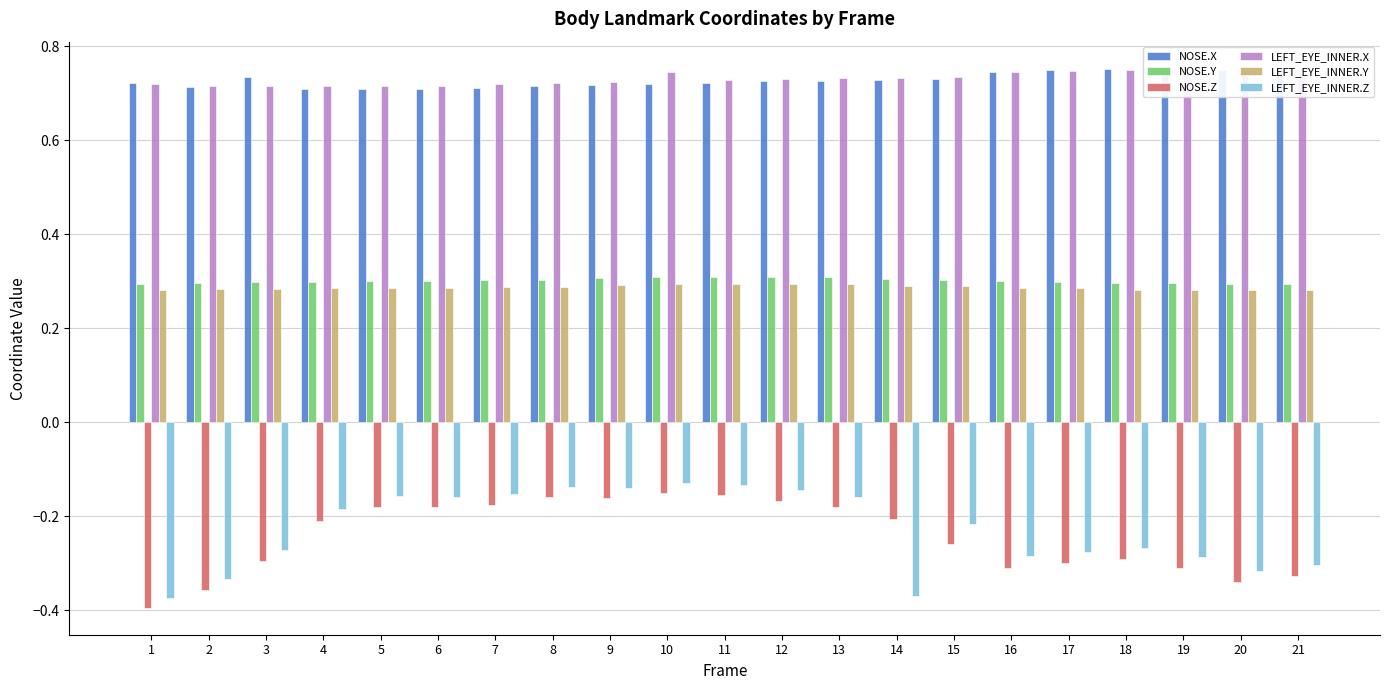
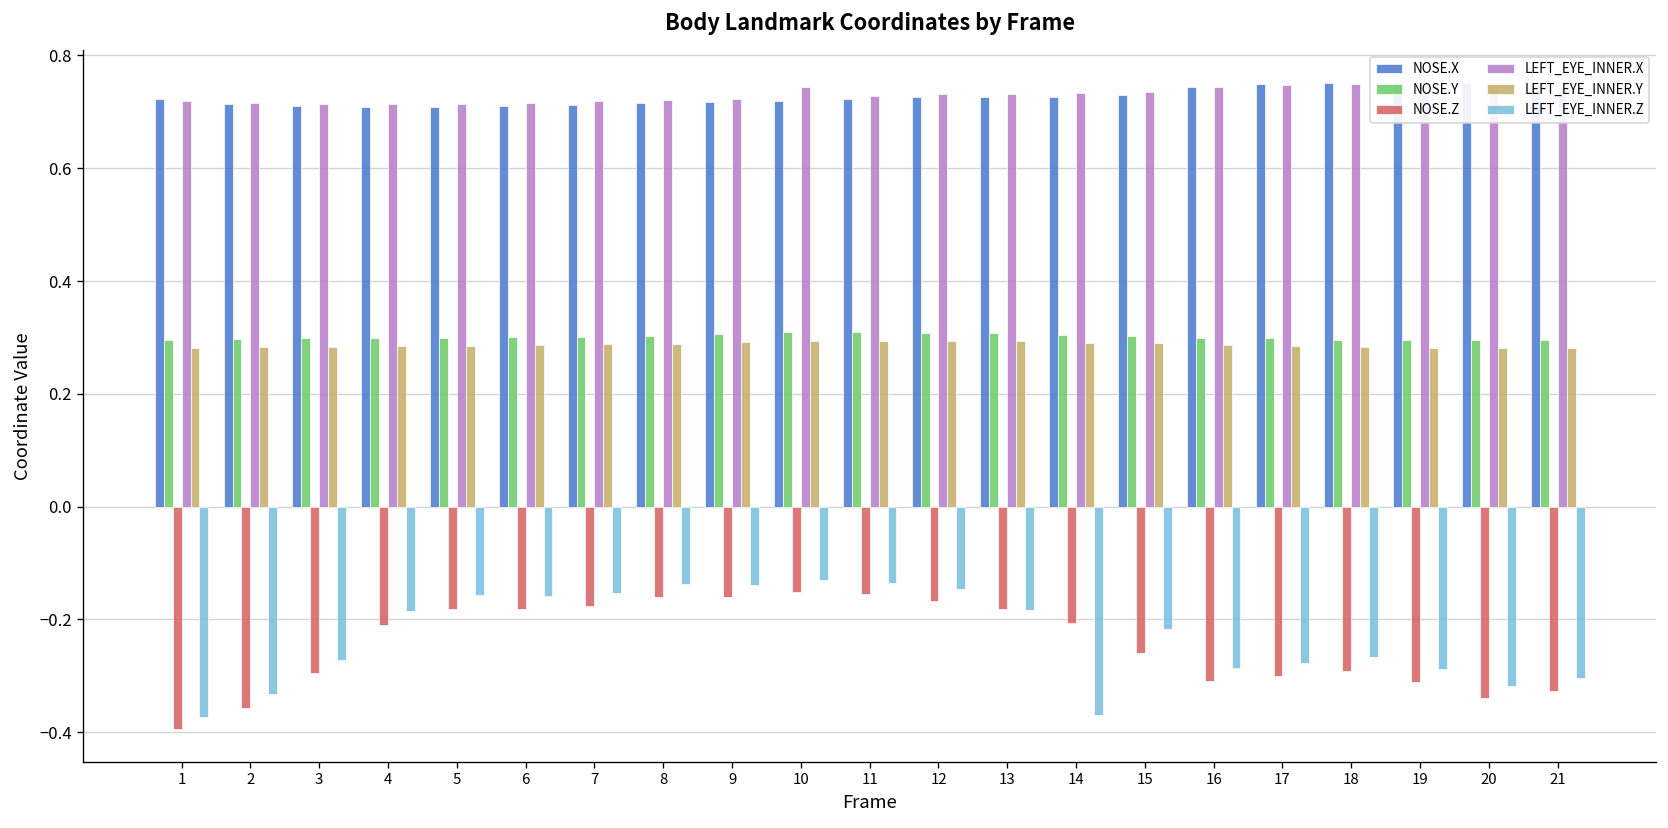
NOSE.X, 3: 0.74 -> 0.71
LEFT_EYE_INNER.Z, 13: -0.16 -> -0.18
